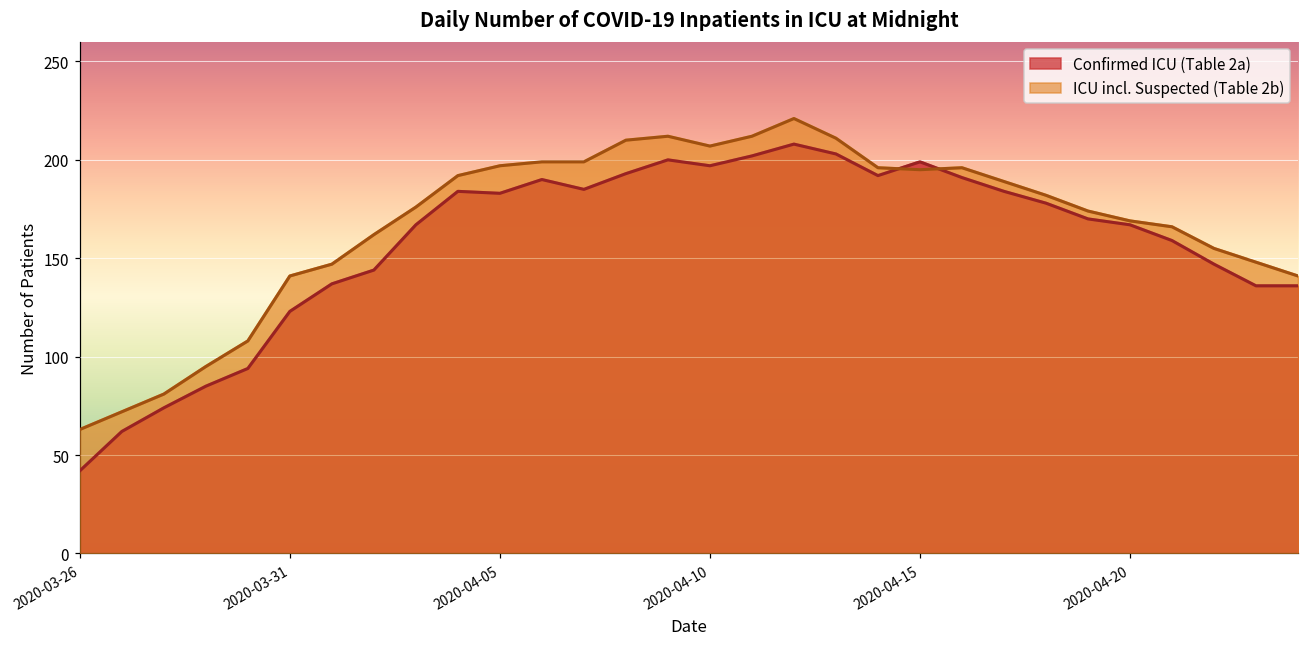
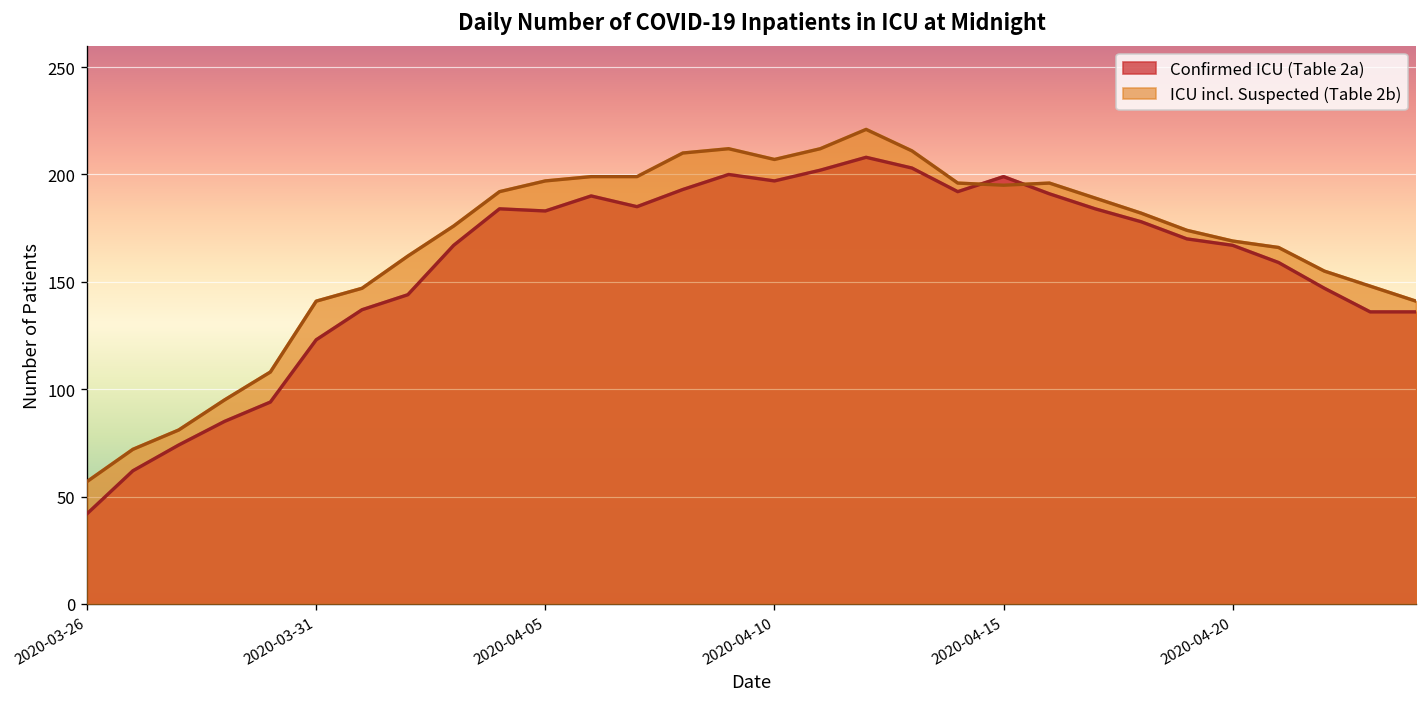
ICU incl. Suspected (Table 2b), 2020-03-26: 63 -> 57
